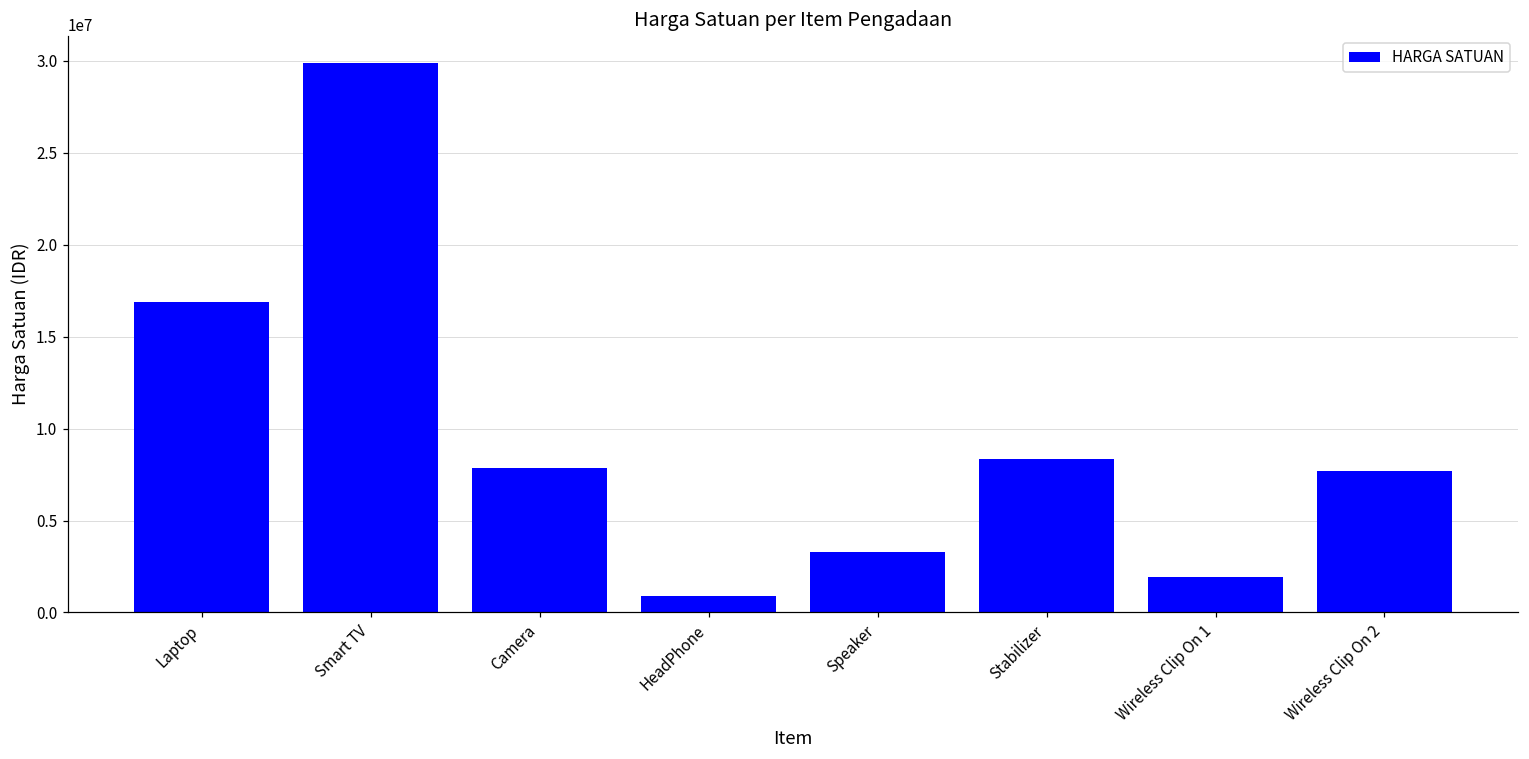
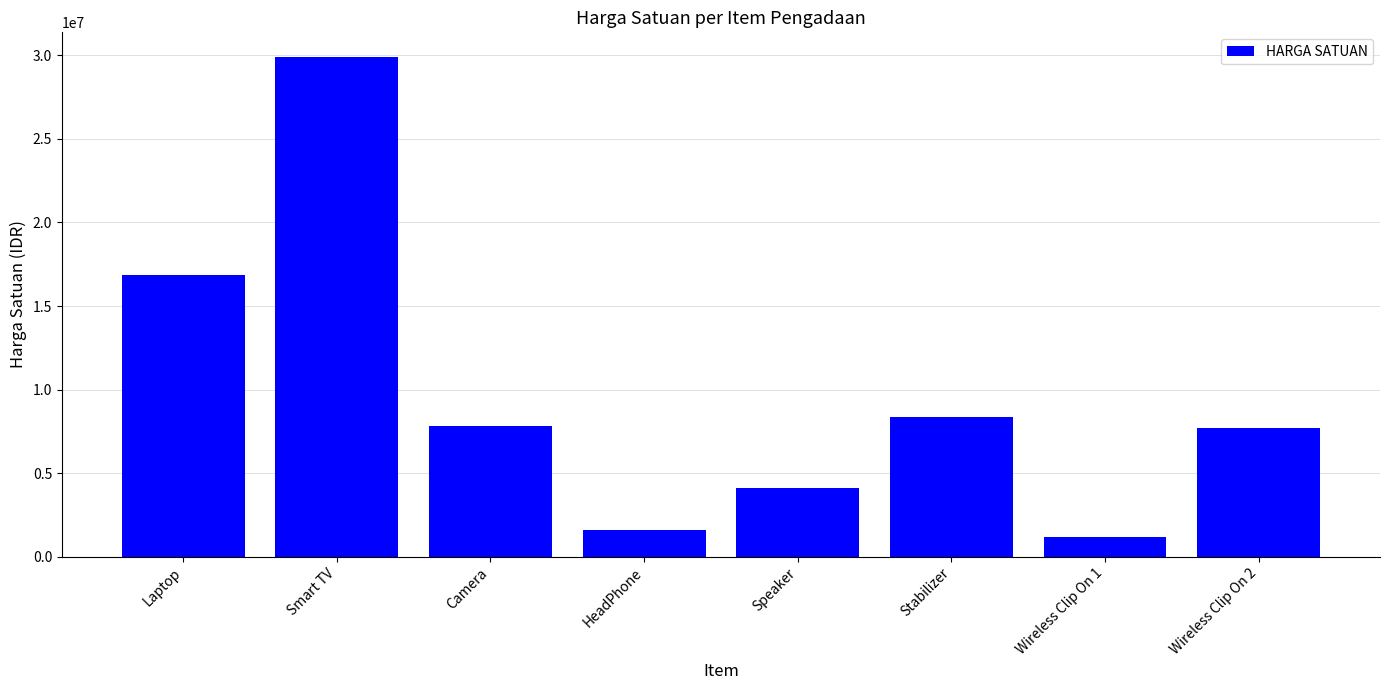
HeadPhone: 900000 -> 1600000
Speaker: 3300000 -> 4100000
Wireless Clip On 1: 1900000 -> 1200000
